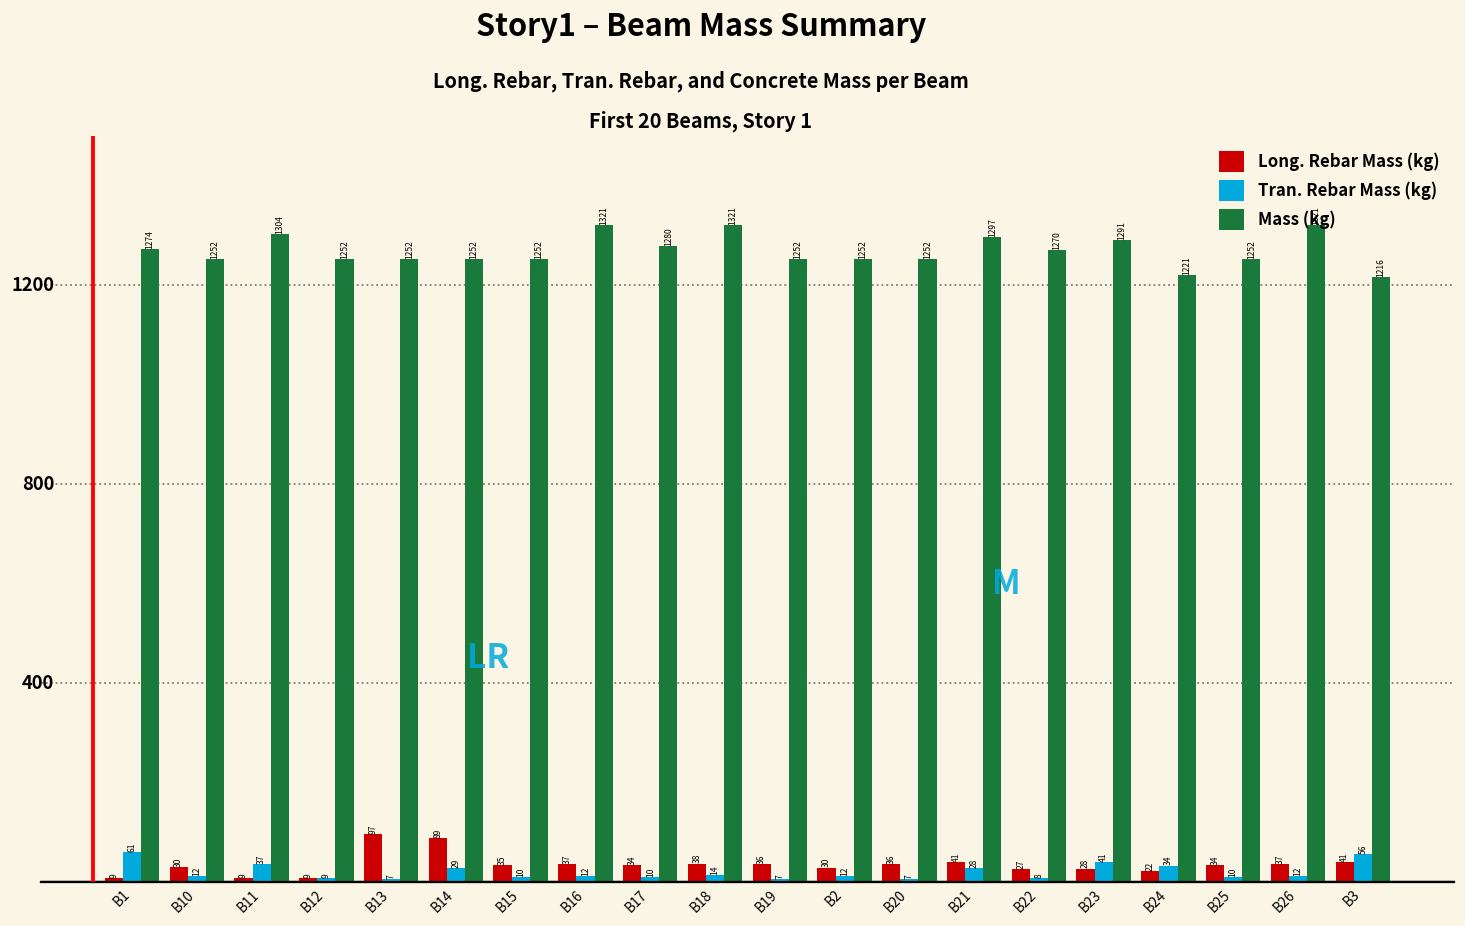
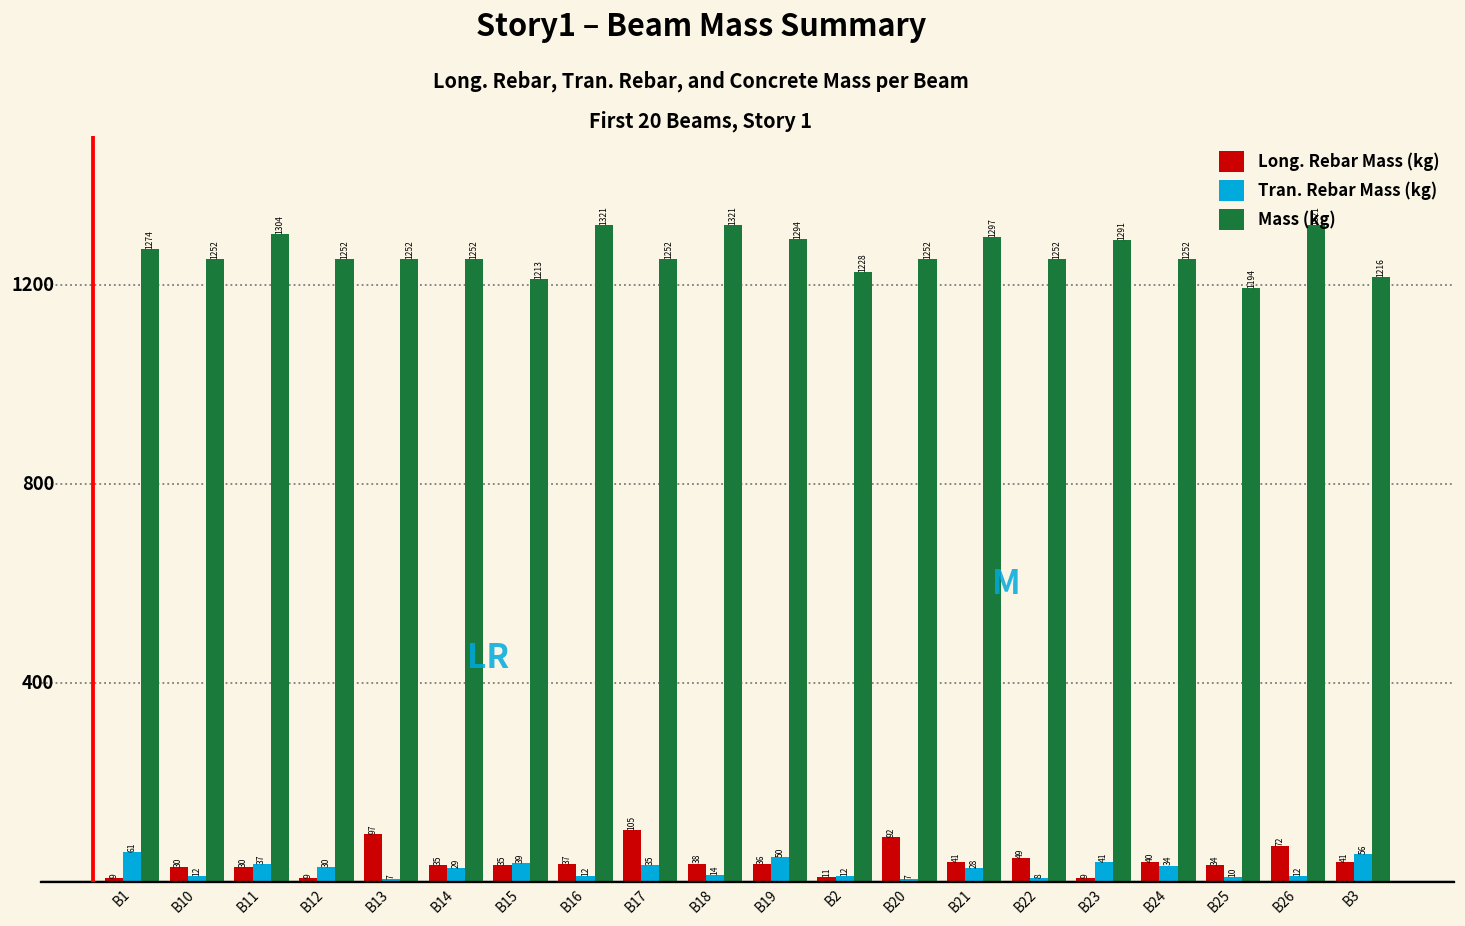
Long. Rebar Mass (kg), B11: 9 -> 30
Tran. Rebar Mass (kg), B12: 9 -> 30
Long. Rebar Mass (kg), B14: 89 -> 35
Tran. Rebar Mass (kg), B15: 10 -> 39
Mass (kg), B15: 1252 -> 1213
Long. Rebar Mass (kg), B17: 34 -> 105
Tran. Rebar Mass (kg), B17: 10 -> 35
Mass (kg), B17: 1280 -> 1252
Tran. Rebar Mass (kg), B19: 7 -> 50
Mass (kg), B19: 1252 -> 1294
Long. Rebar Mass (kg), B2: 30 -> 11
Mass (kg), B2: 1252 -> 1228
Long. Rebar Mass (kg), B20: 36 -> 92
Long. Rebar Mass (kg), B22: 27 -> 49
Mass (kg), B22: 1270 -> 1252
Long. Rebar Mass (kg), B23: 28 -> 9
Long. Rebar Mass (kg), B24: 22 -> 40
Mass (kg), B24: 1221 -> 1252
Mass (kg), B25: 1252 -> 1194
Long. Rebar Mass (kg), B26: 37 -> 72
